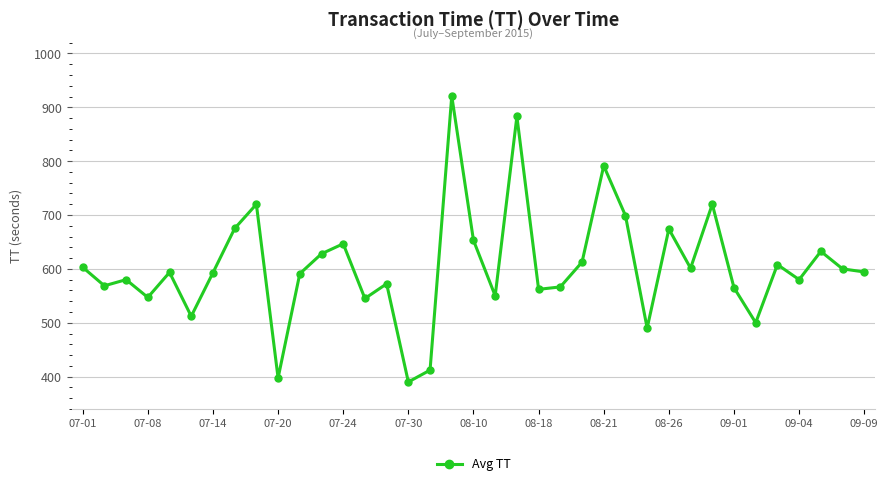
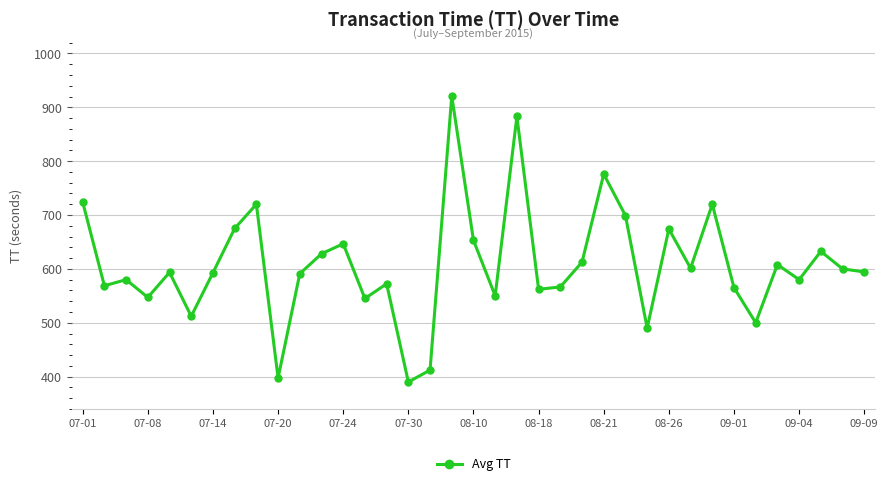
07-01: 600 -> 720
08-21: 790 -> 780
